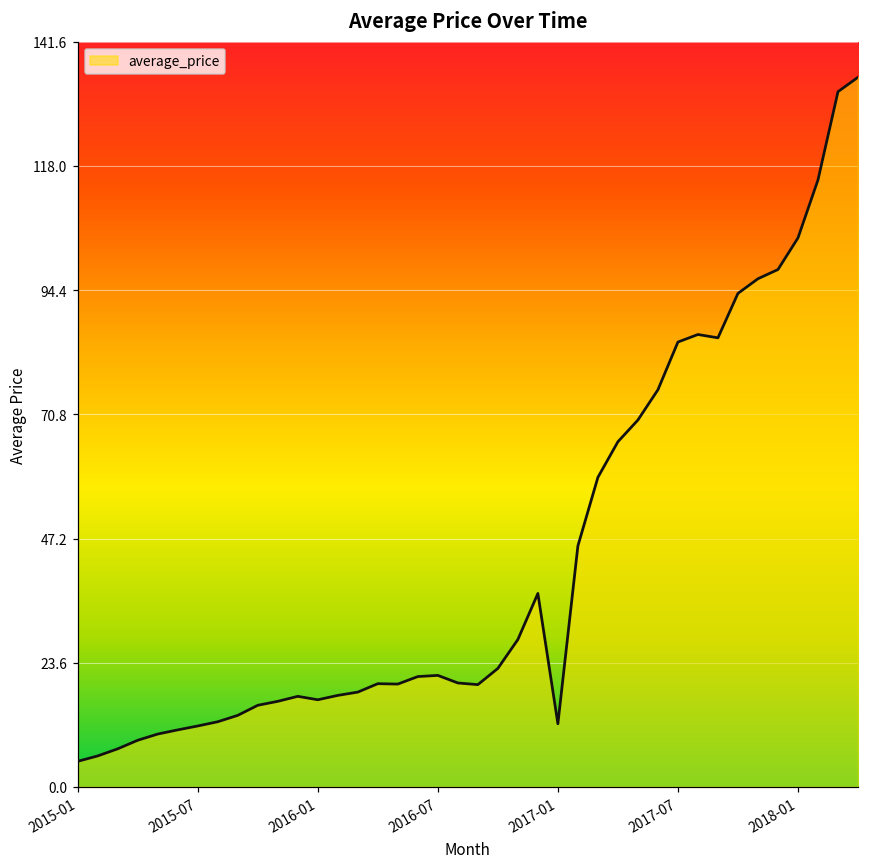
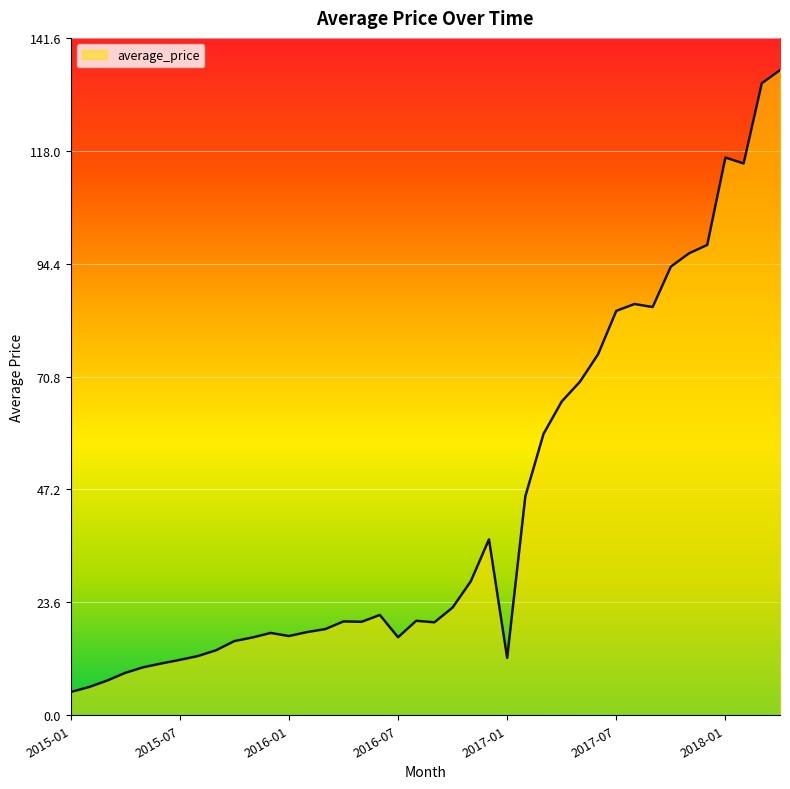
2016-07: 21 -> 16
2018-01: 104 -> 117
